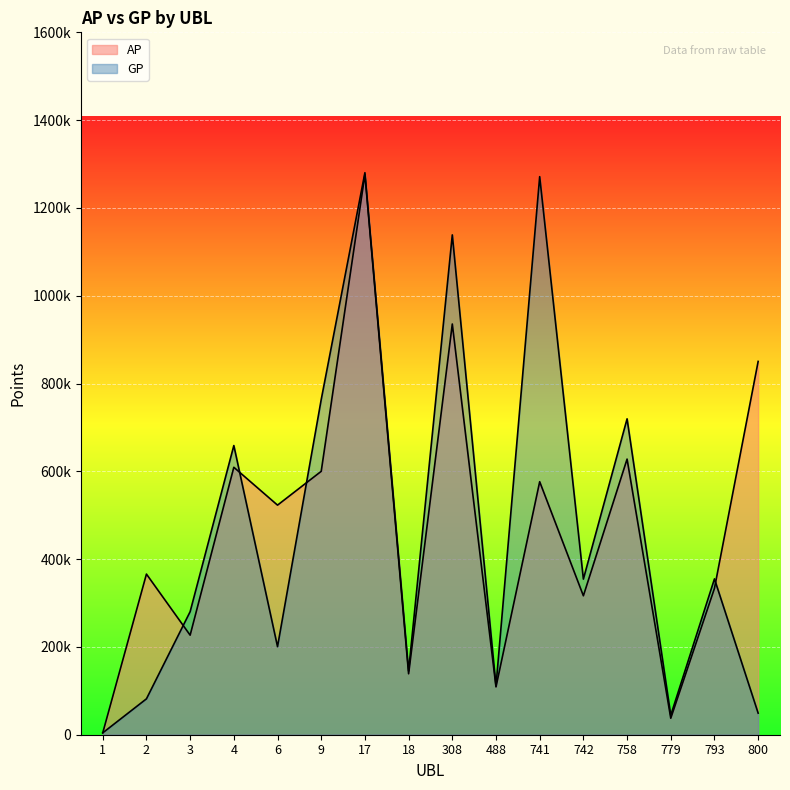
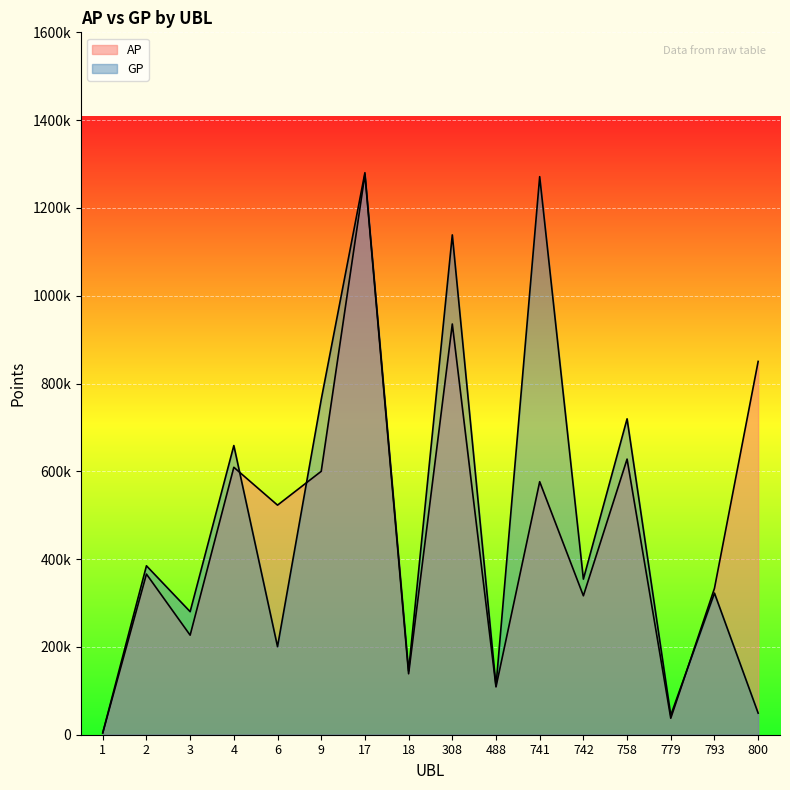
GP, 2: 80000 -> 380000
GP, 793: 360000 -> 320000
